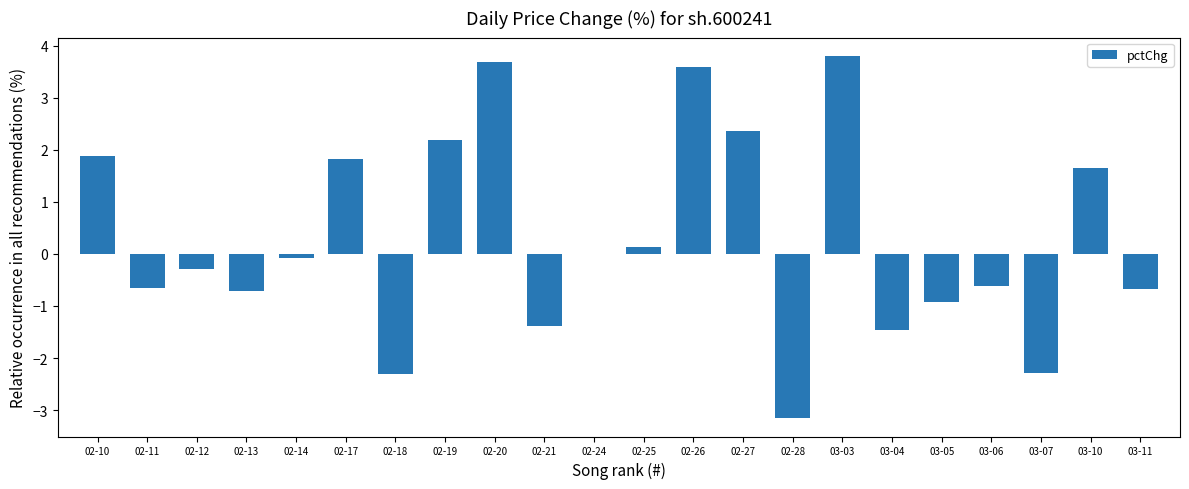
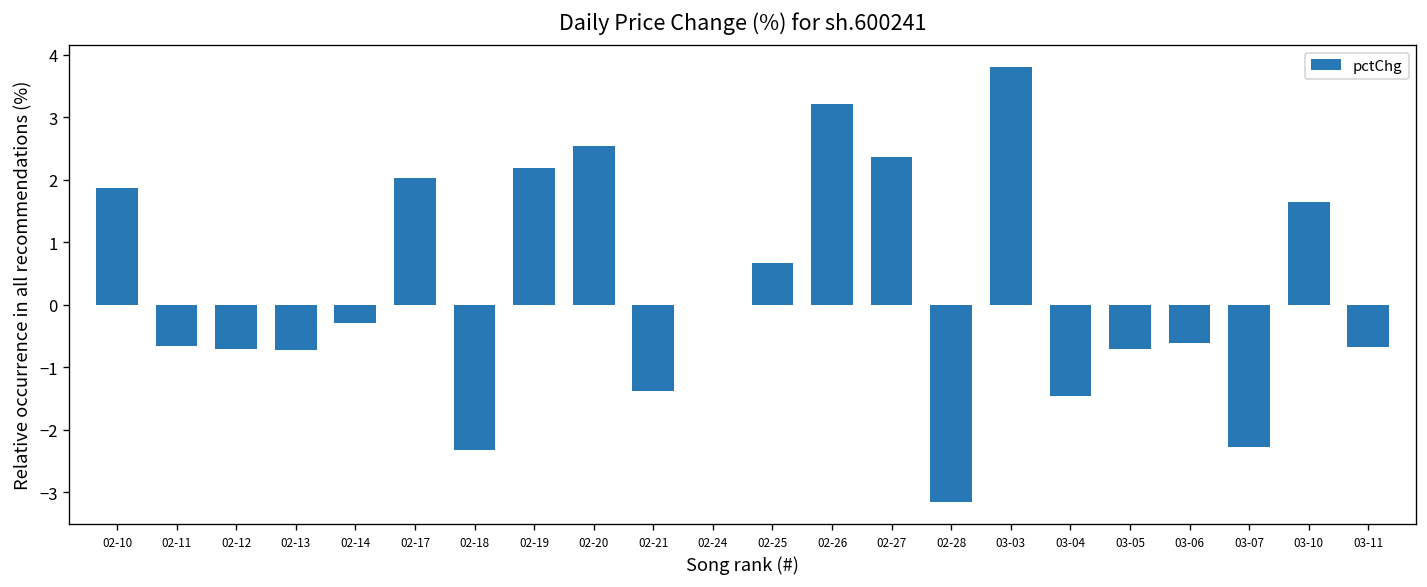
02-12: -0.3 -> -0.7
02-14: -0.1 -> -0.3
02-17: 1.8 -> 2.0
02-20: 3.7 -> 2.5
02-25: 0.1 -> 0.7
02-26: 3.6 -> 3.2
03-05: -0.9 -> -0.7
